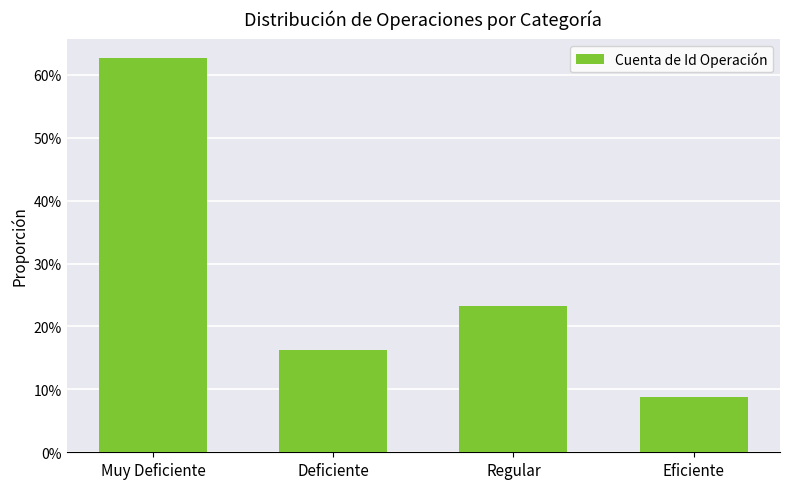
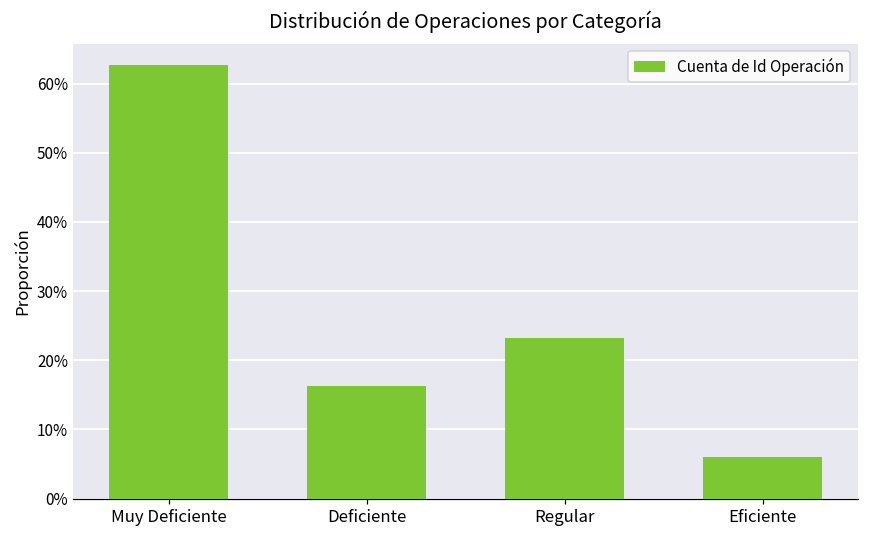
Eficiente: 9% -> 6%
